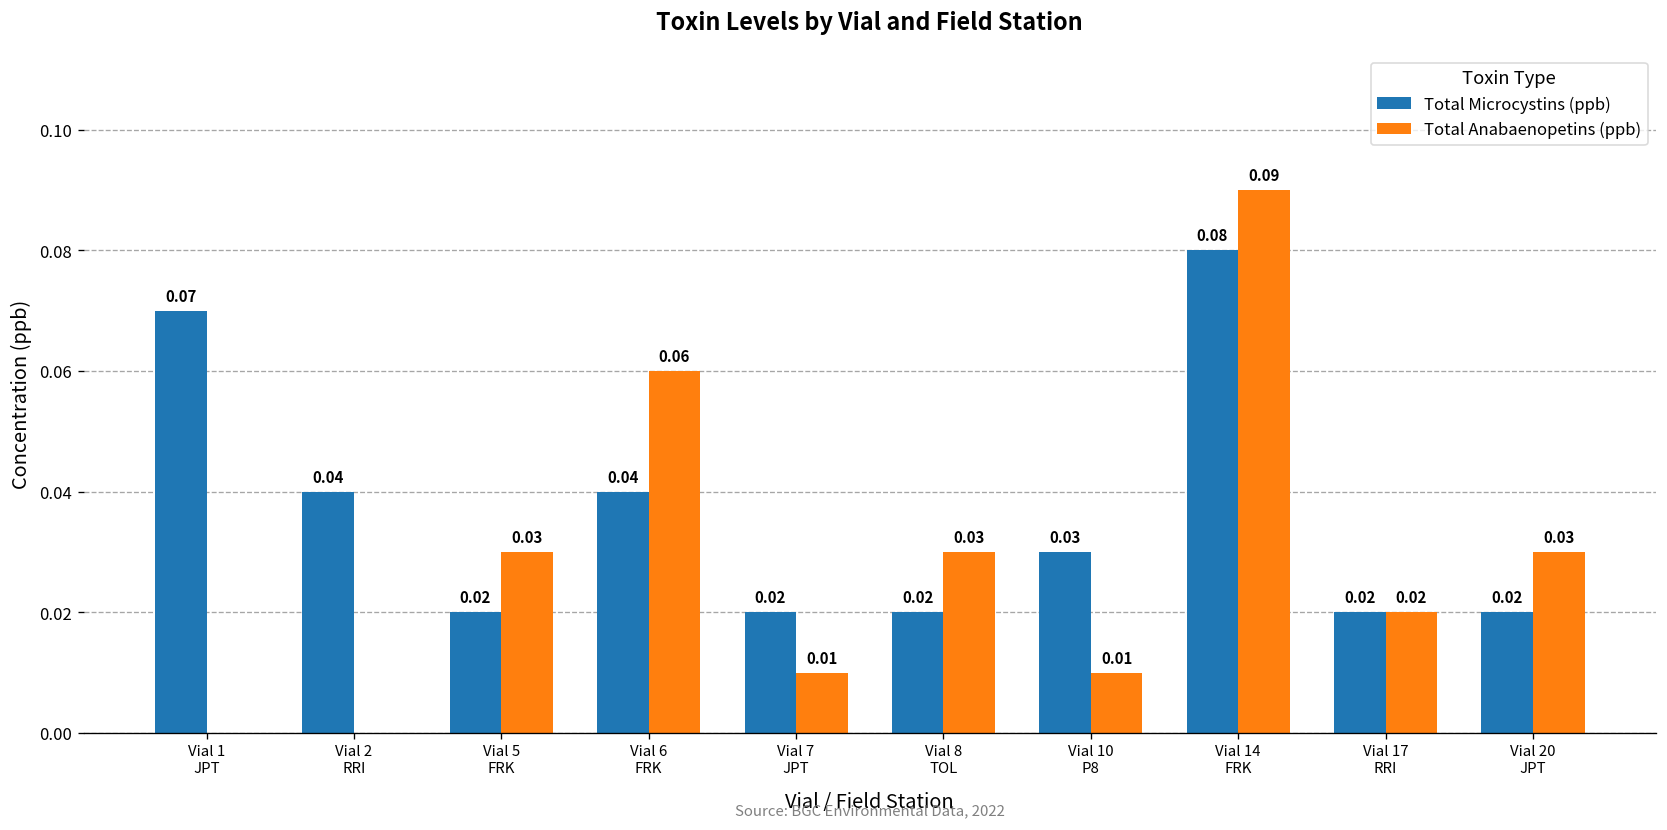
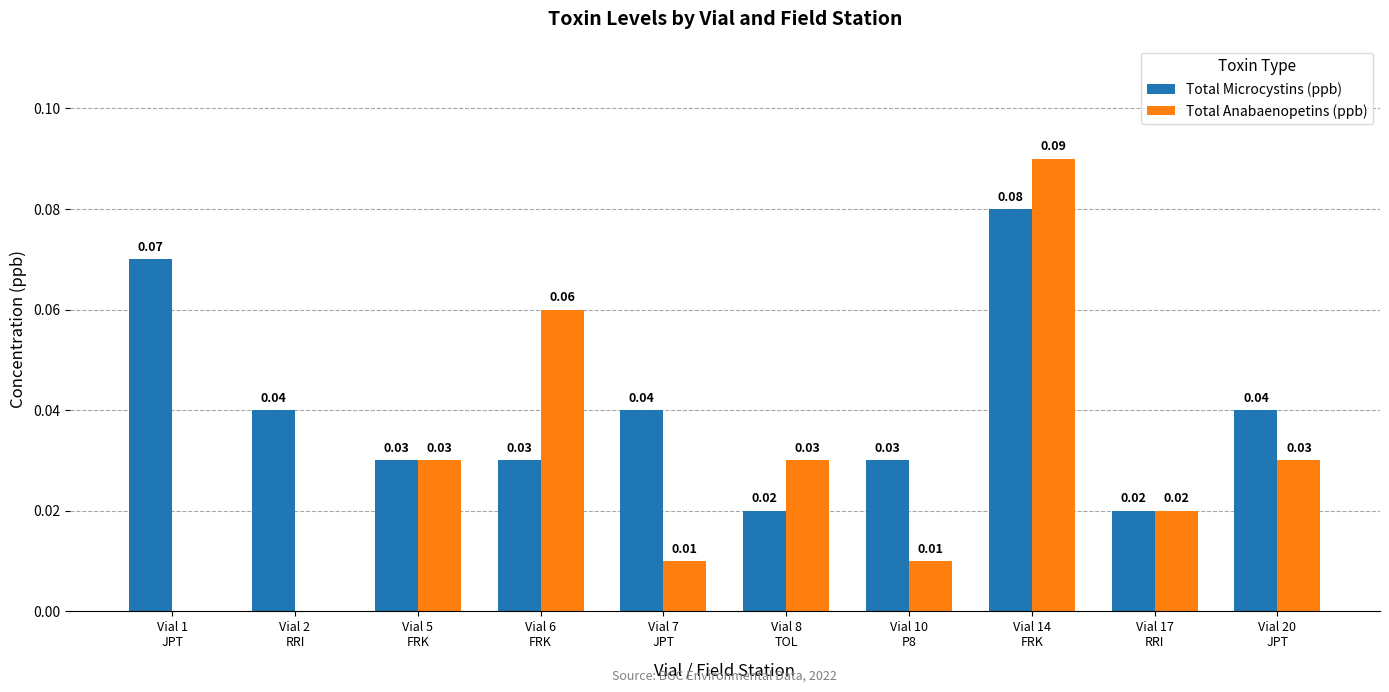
Total Microcystins (ppb), Vial 5 FRK: 0.02 -> 0.03
Total Microcystins (ppb), Vial 6 FRK: 0.04 -> 0.03
Total Microcystins (ppb), Vial 7 JPT: 0.02 -> 0.04
Total Microcystins (ppb), Vial 20 JPT: 0.02 -> 0.04
